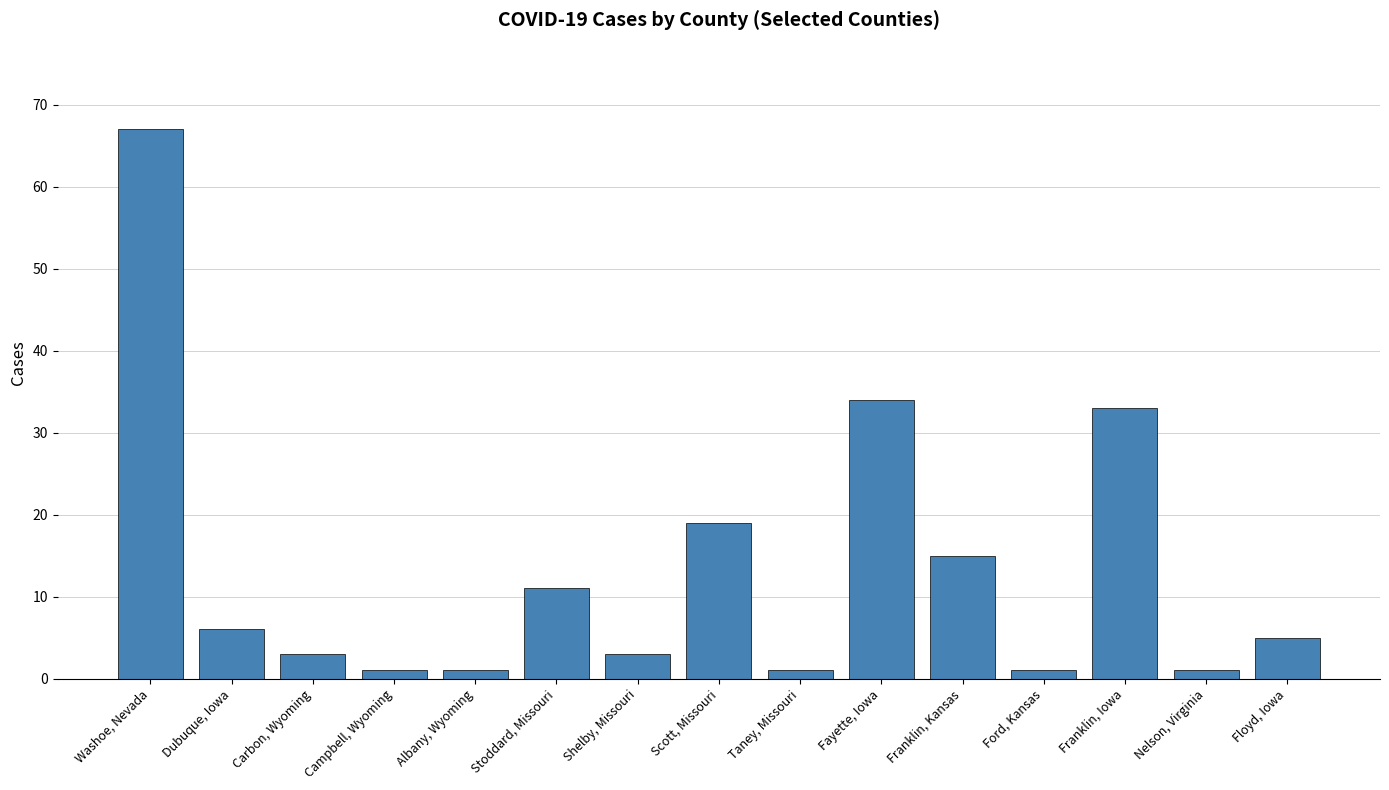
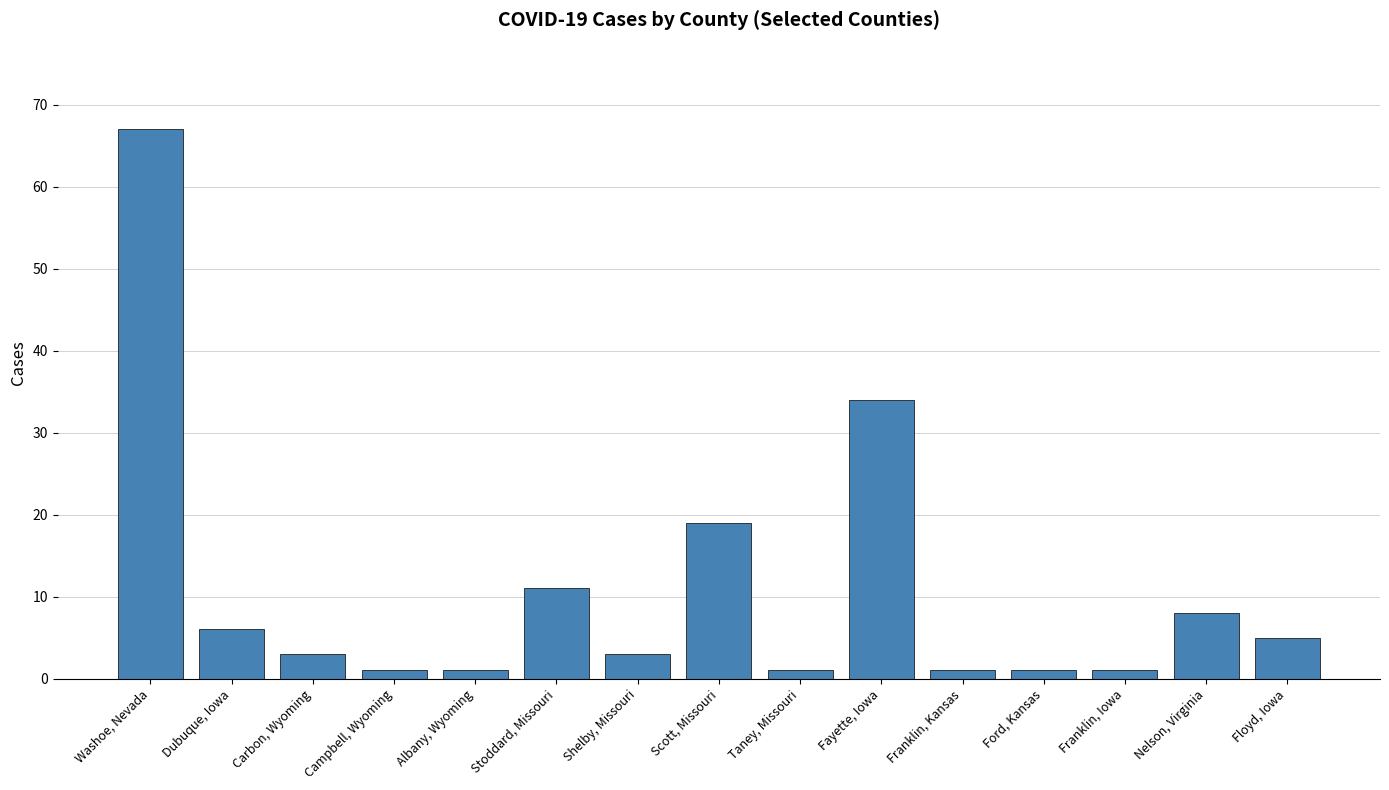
Franklin, Kansas: 15 -> 1
Franklin, Iowa: 33 -> 1
Nelson, Virginia: 1 -> 8
